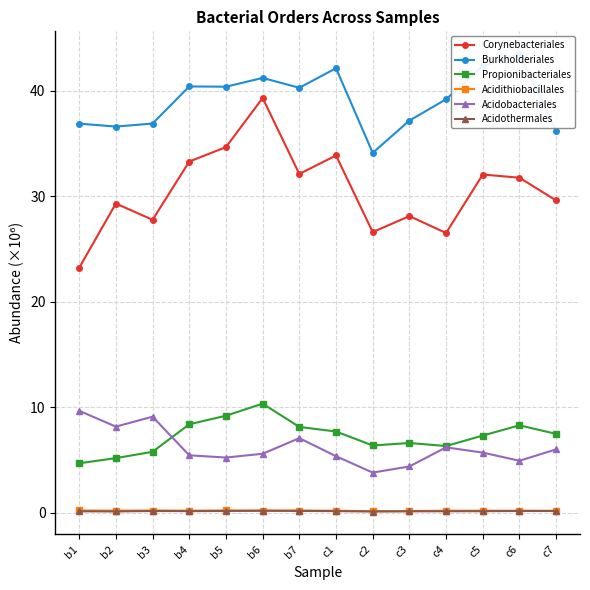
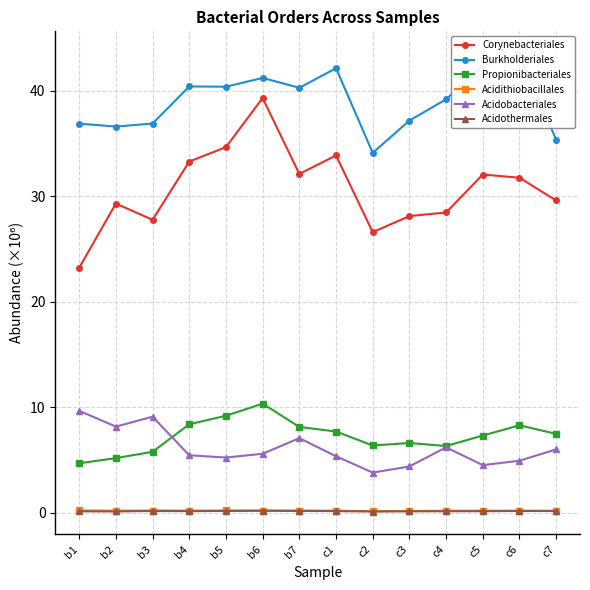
Corynebacteriales, c4: 26.5 -> 28.5
Acidobacteriales, c5: 5.7 -> 4.5
Burkholderiales, c7: 36.2 -> 35.4
